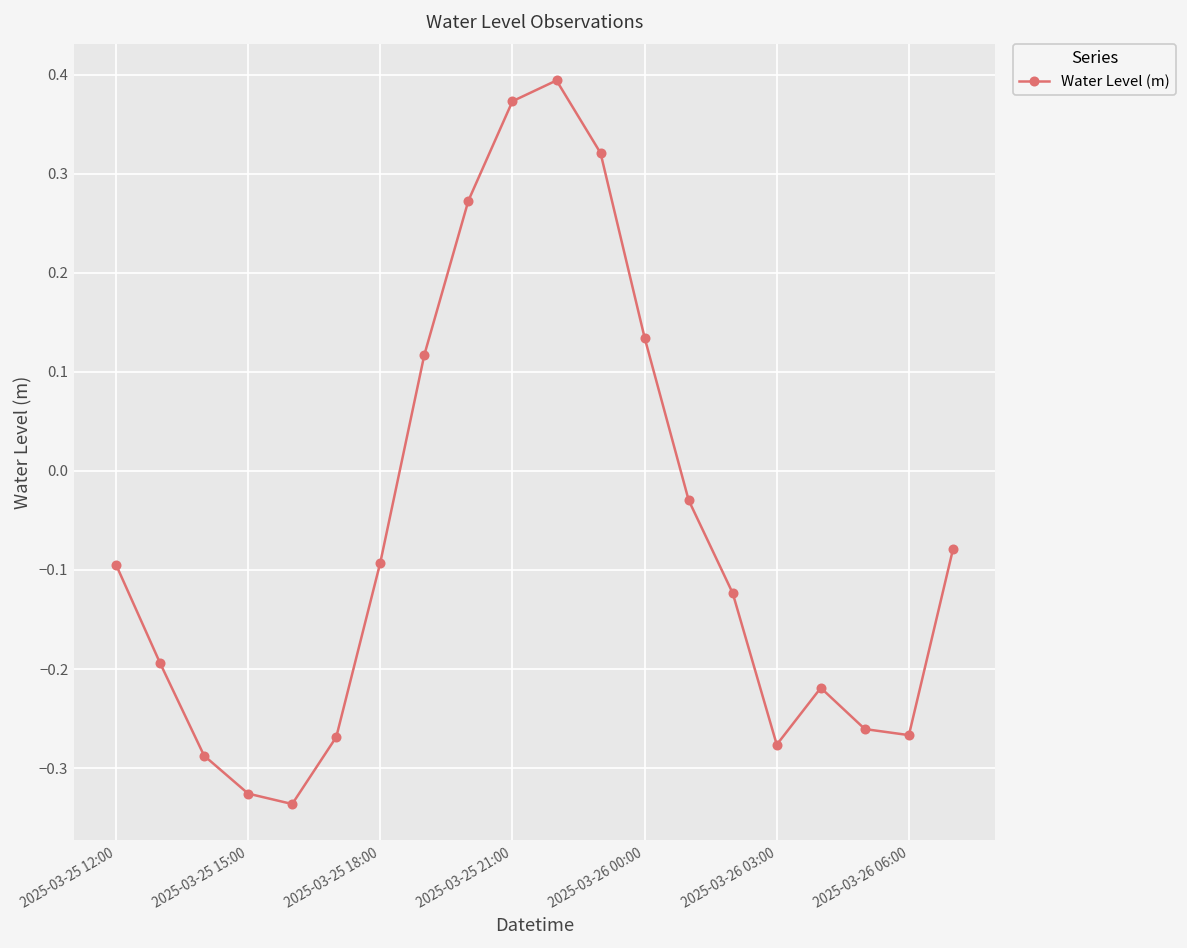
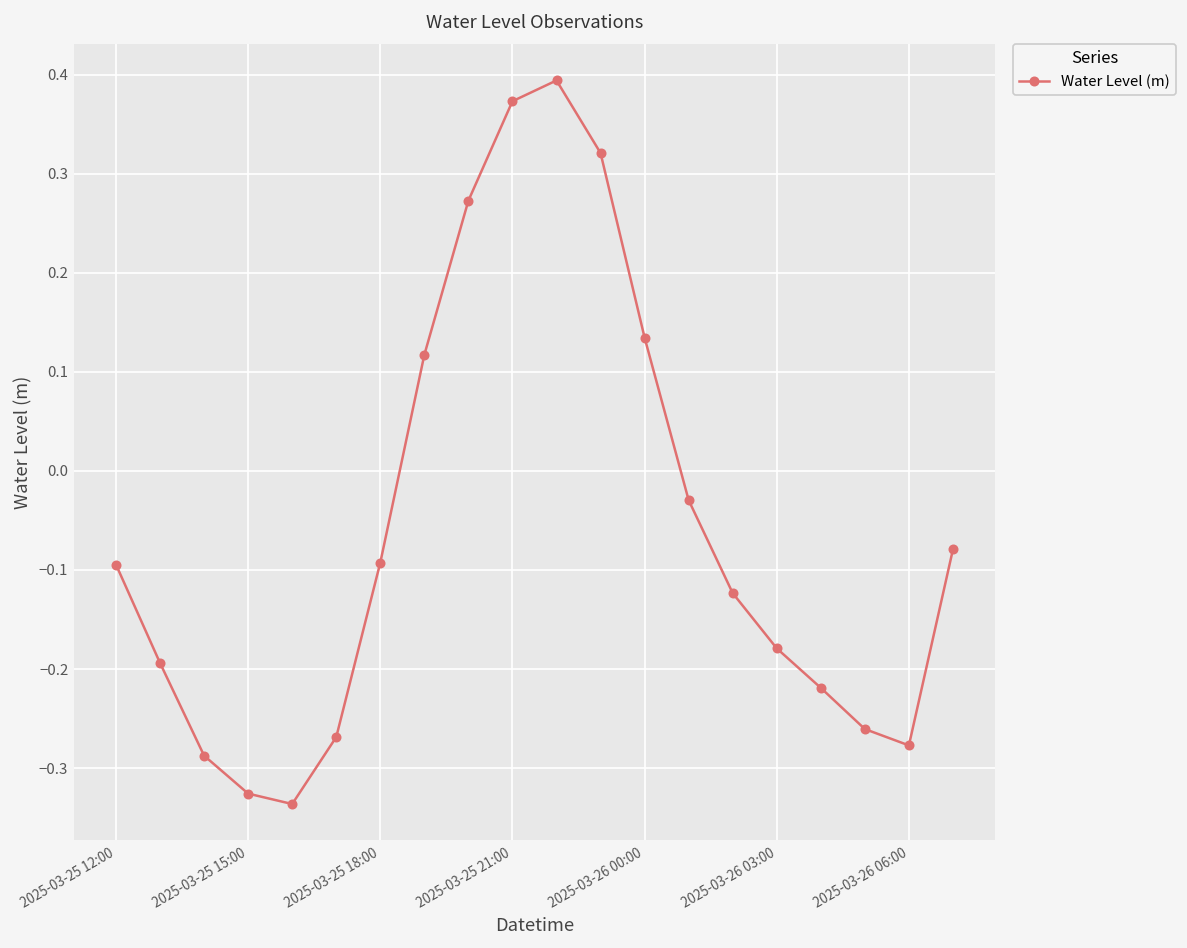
2025-03-26 03:00: -0.28 -> -0.18
2025-03-26 06:00: -0.27 -> -0.28
